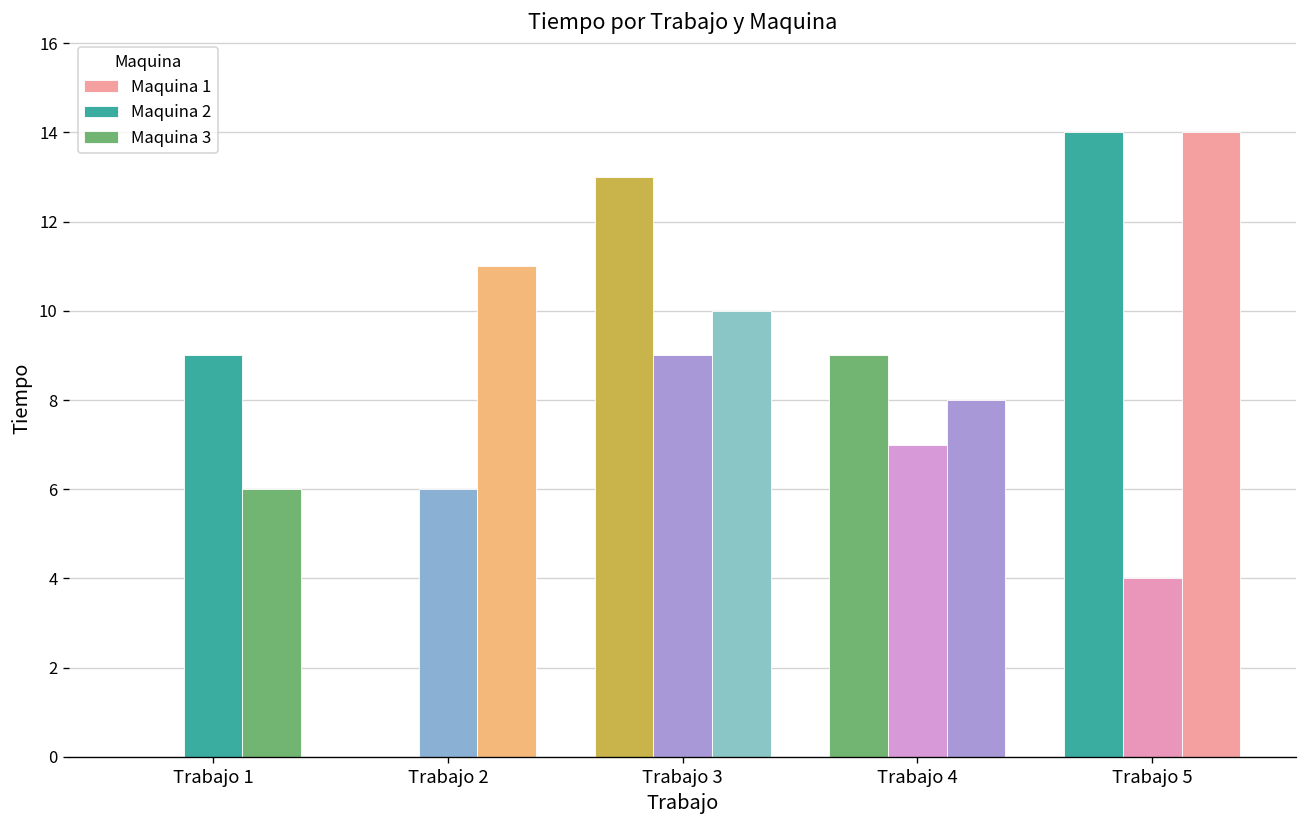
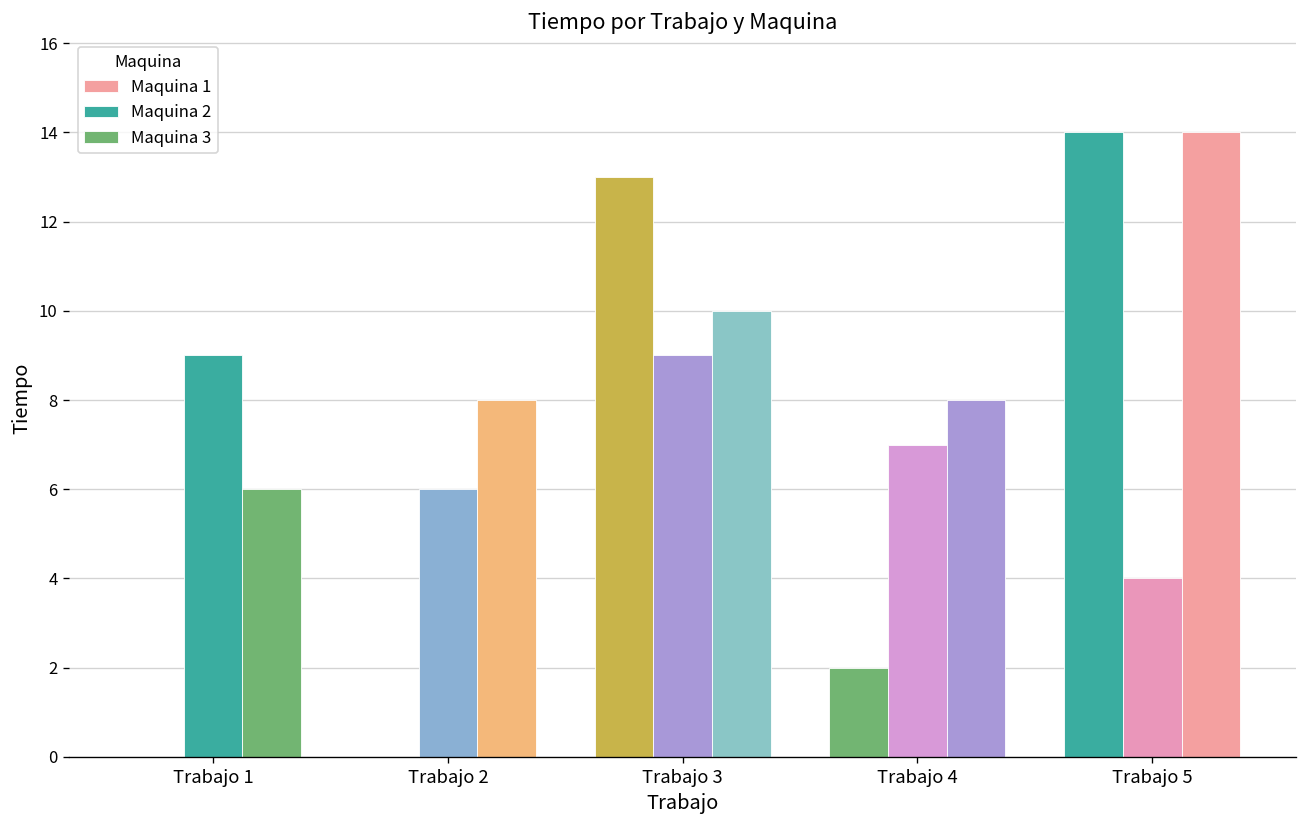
Maquina 3, Trabajo 2: 11 -> 8
Maquina 1, Trabajo 4: 9 -> 2
